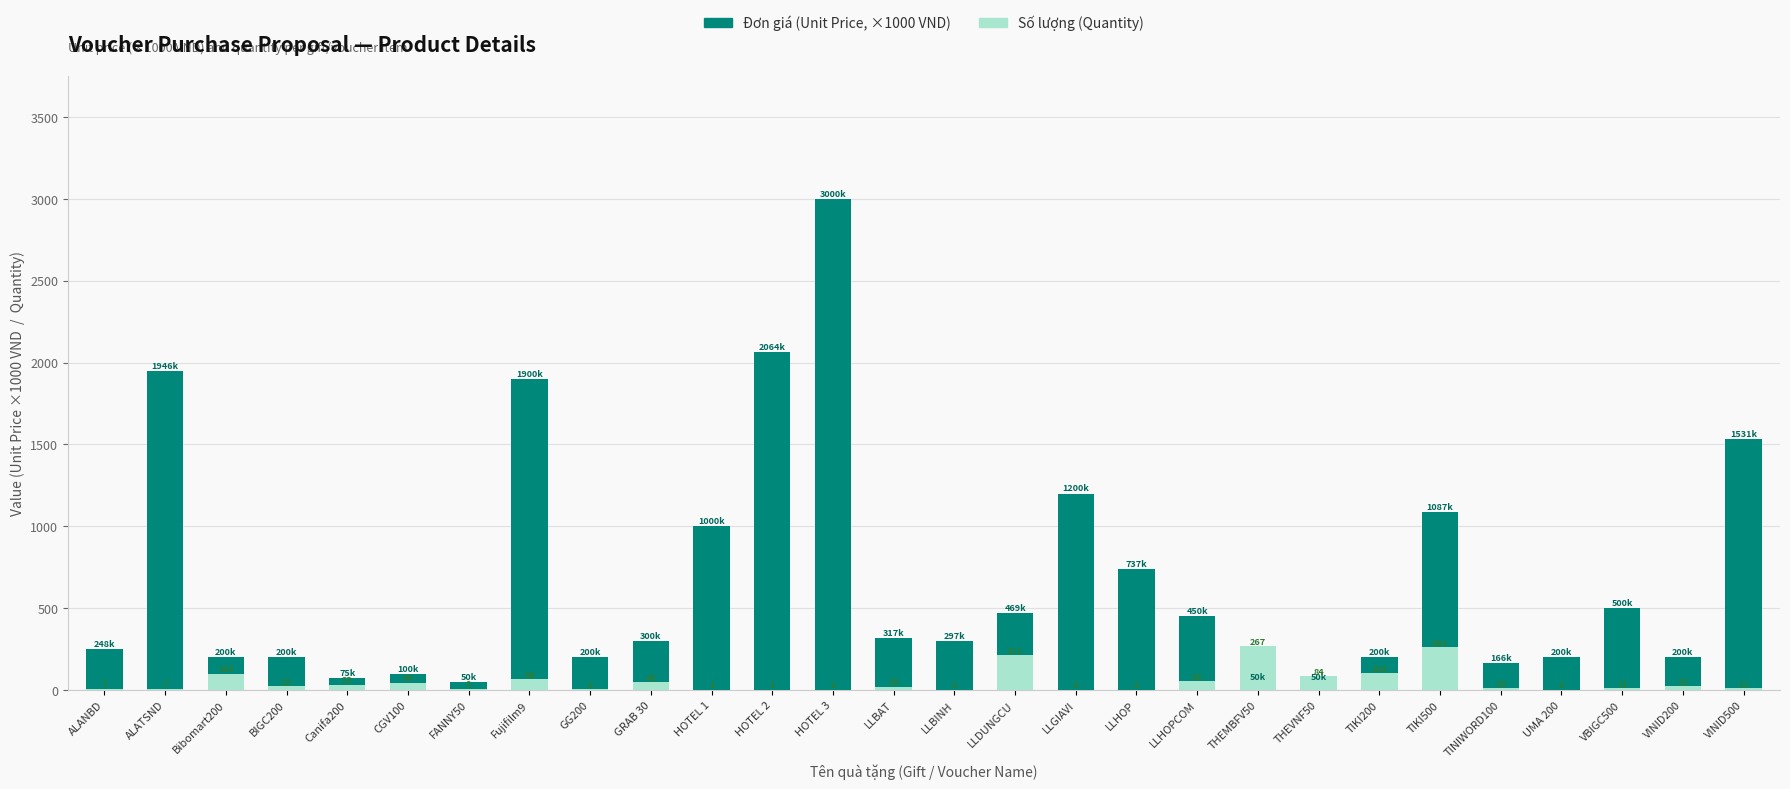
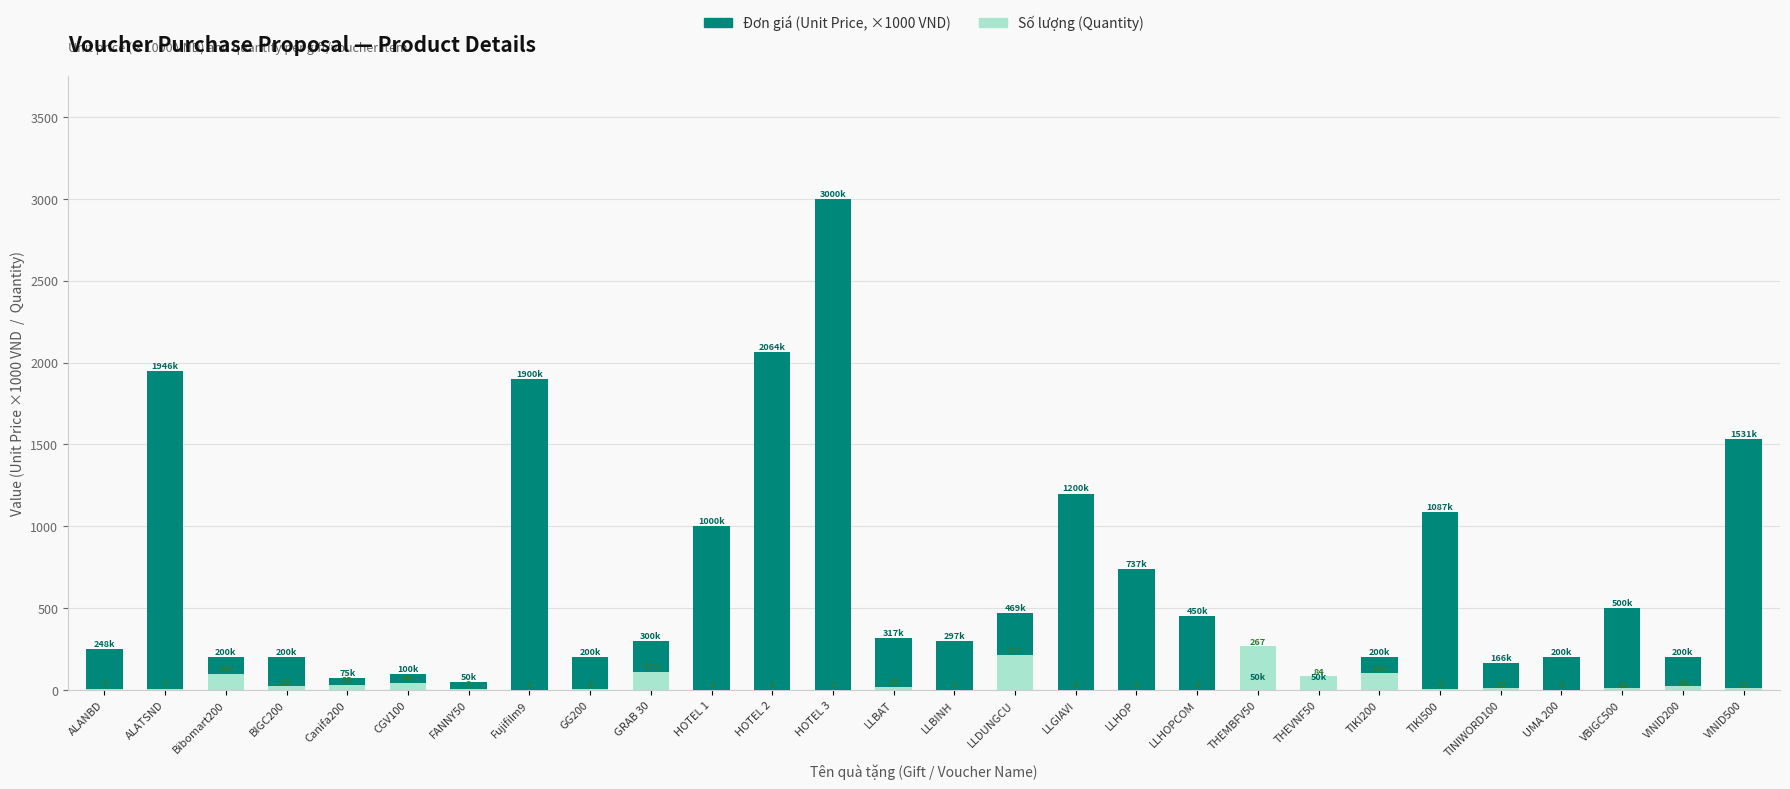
Số lượng (Quantity), Fujifilm9: 68 -> 1
Số lượng (Quantity), GRAB 30: 48 -> 111
Số lượng (Quantity), LLHOPCOM: 53 -> 3
Số lượng (Quantity), TIKI500: 261 -> 8
